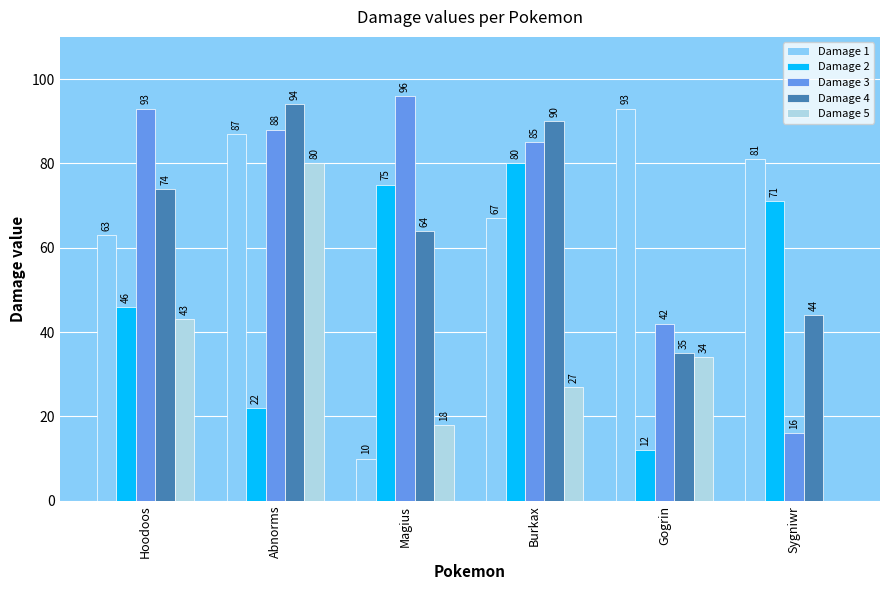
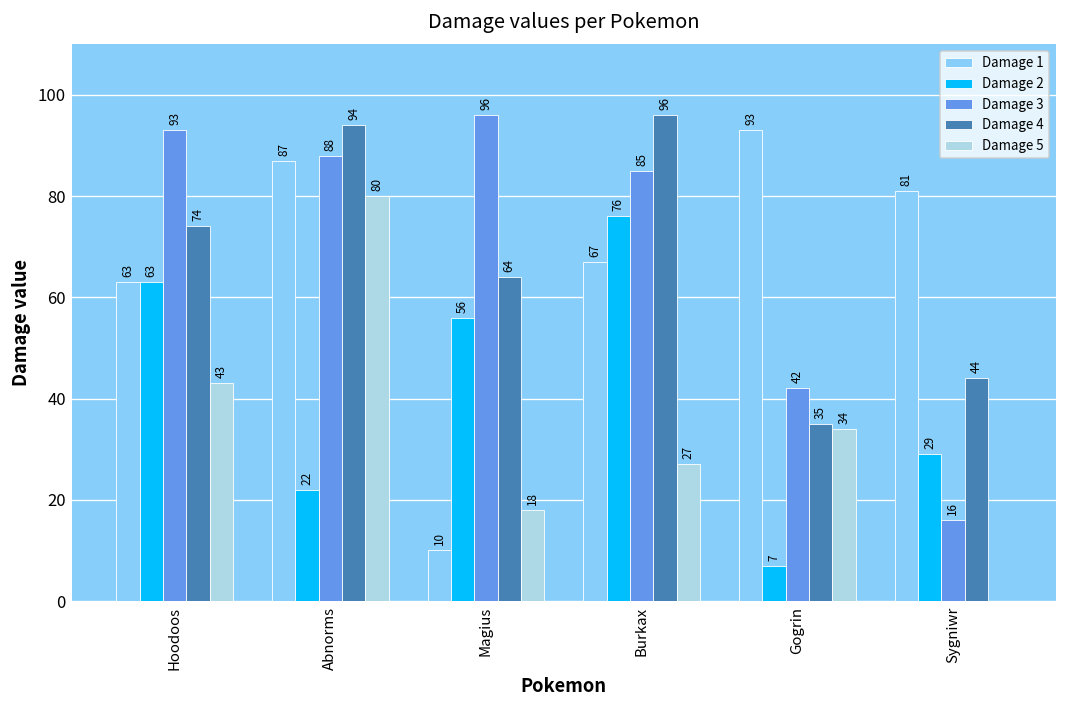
Damage 2, Hoodoos: 46 -> 63
Damage 2, Magius: 75 -> 56
Damage 2, Burkax: 80 -> 76
Damage 4, Burkax: 90 -> 96
Damage 2, Gogrin: 12 -> 7
Damage 2, Sygniwr: 71 -> 29
